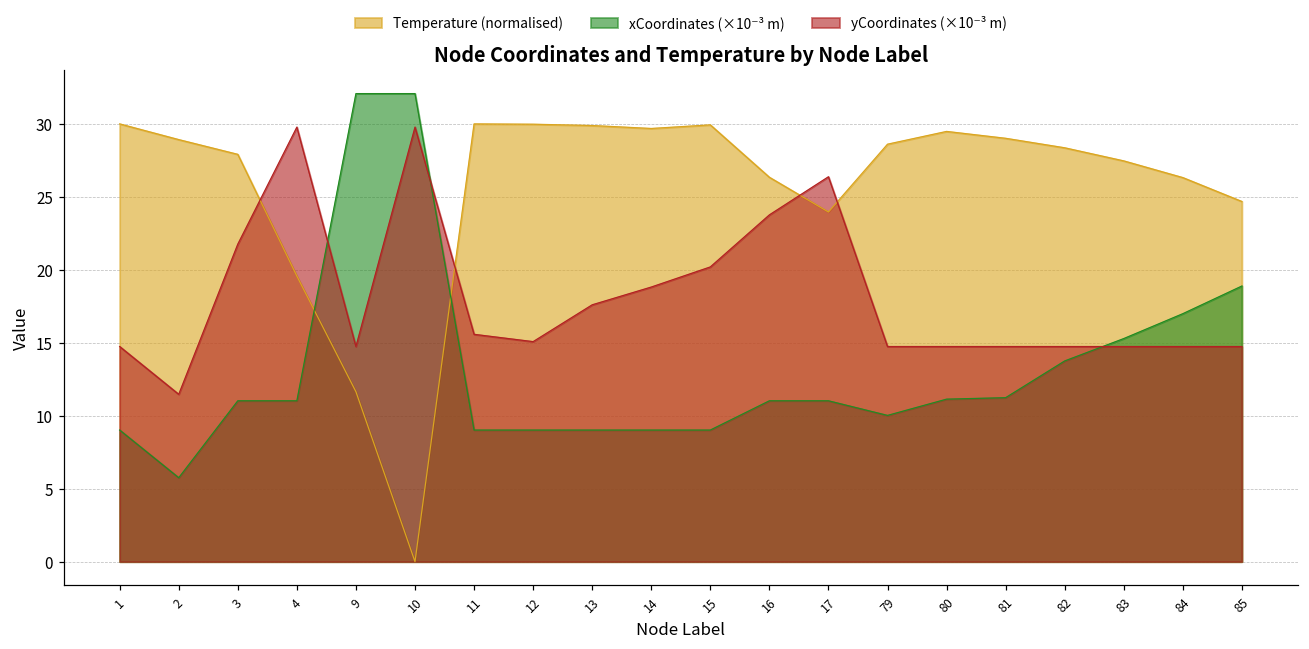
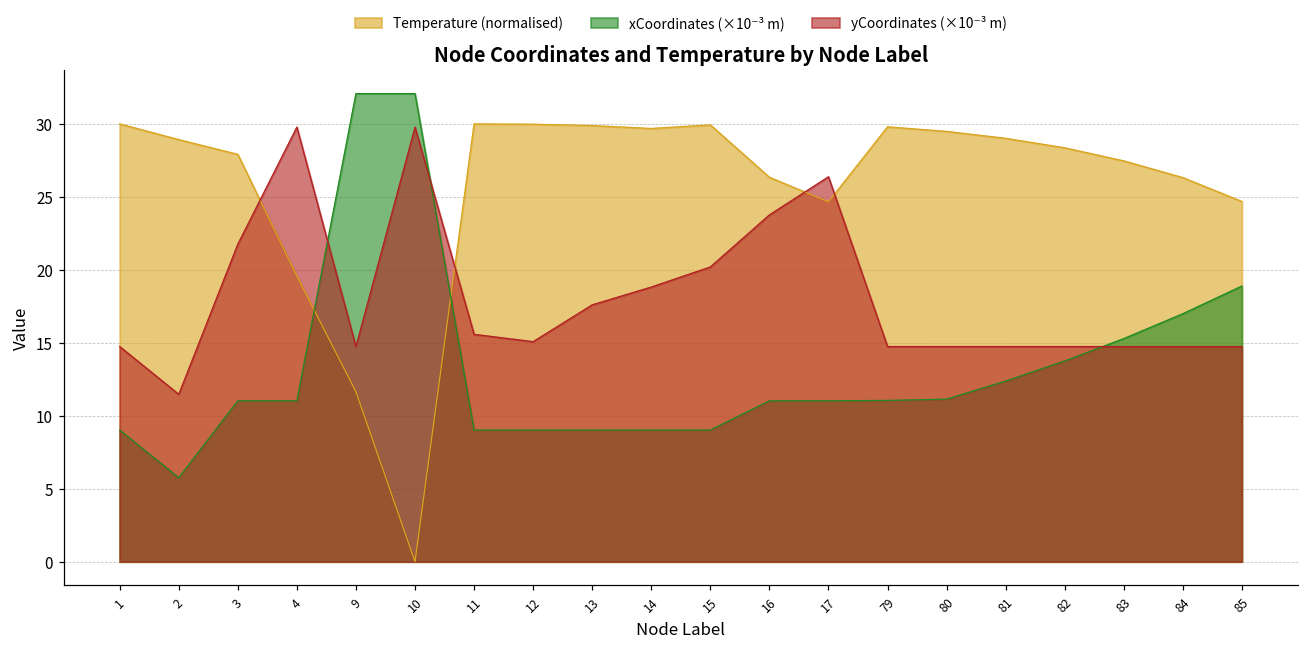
Temperature (normalised), 17: 24.0 -> 24.7
Temperature (normalised), 79: 28.6 -> 29.8
xCoordinates (×10⁻³ m), 79: 10.0 -> 11.1
xCoordinates (×10⁻³ m), 81: 11.2 -> 12.4
